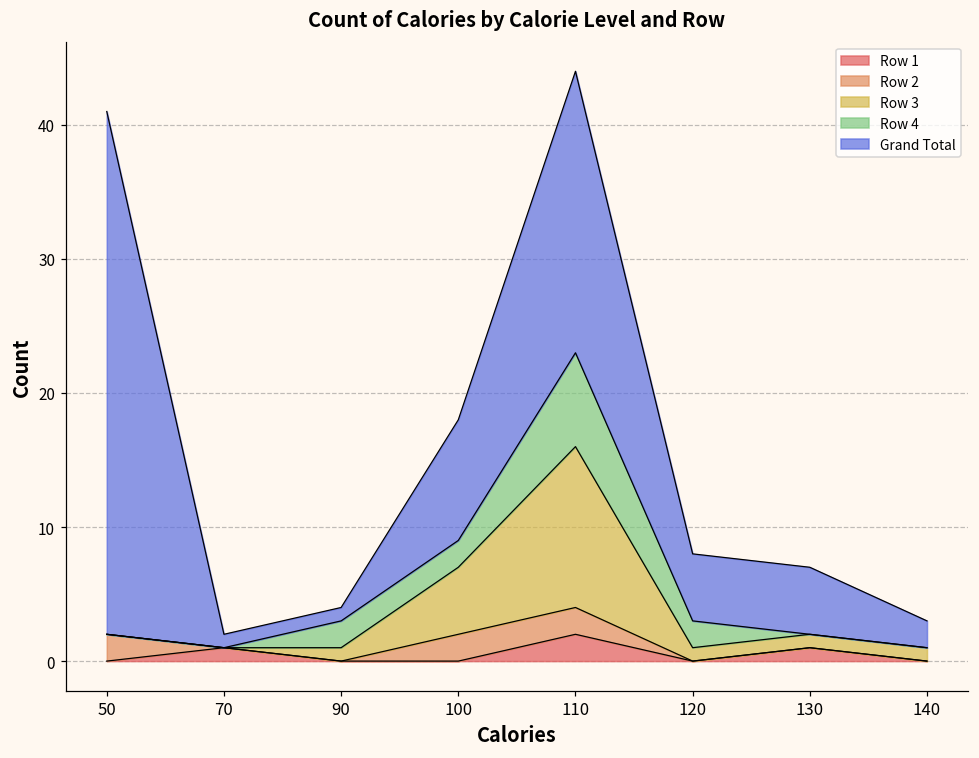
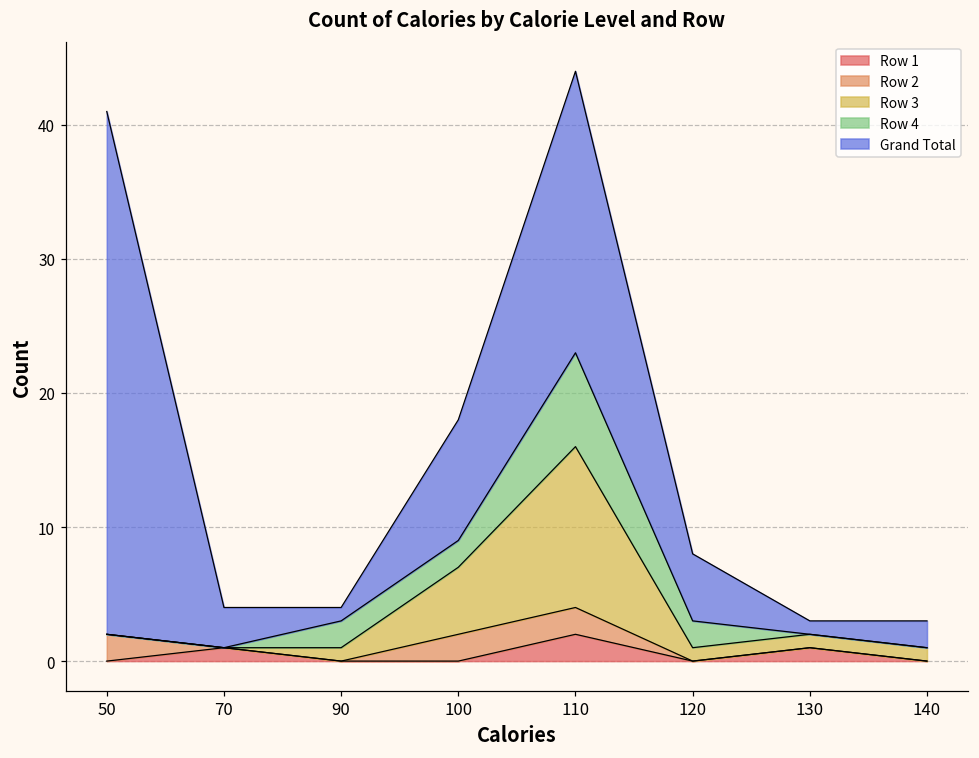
Grand Total, 70: 1 -> 3
Grand Total, 130: 5 -> 1
